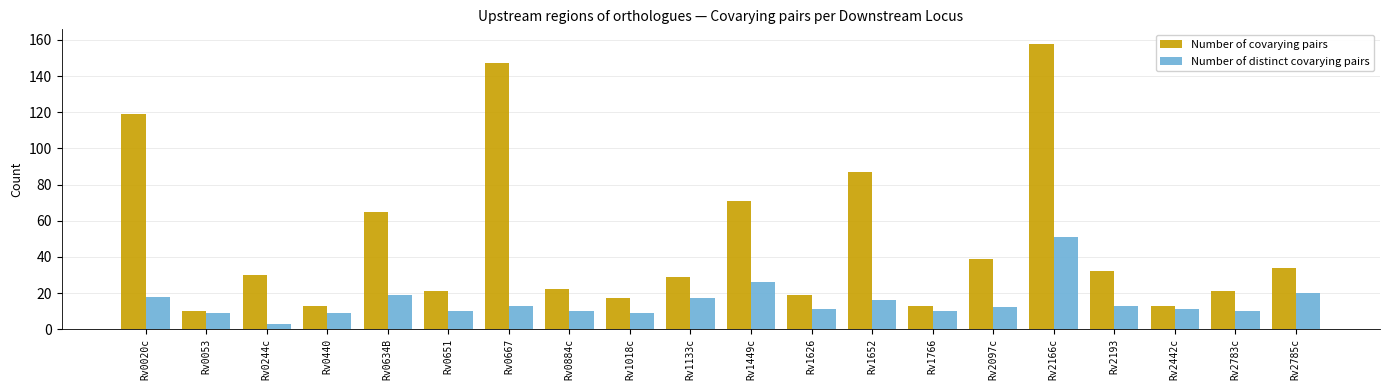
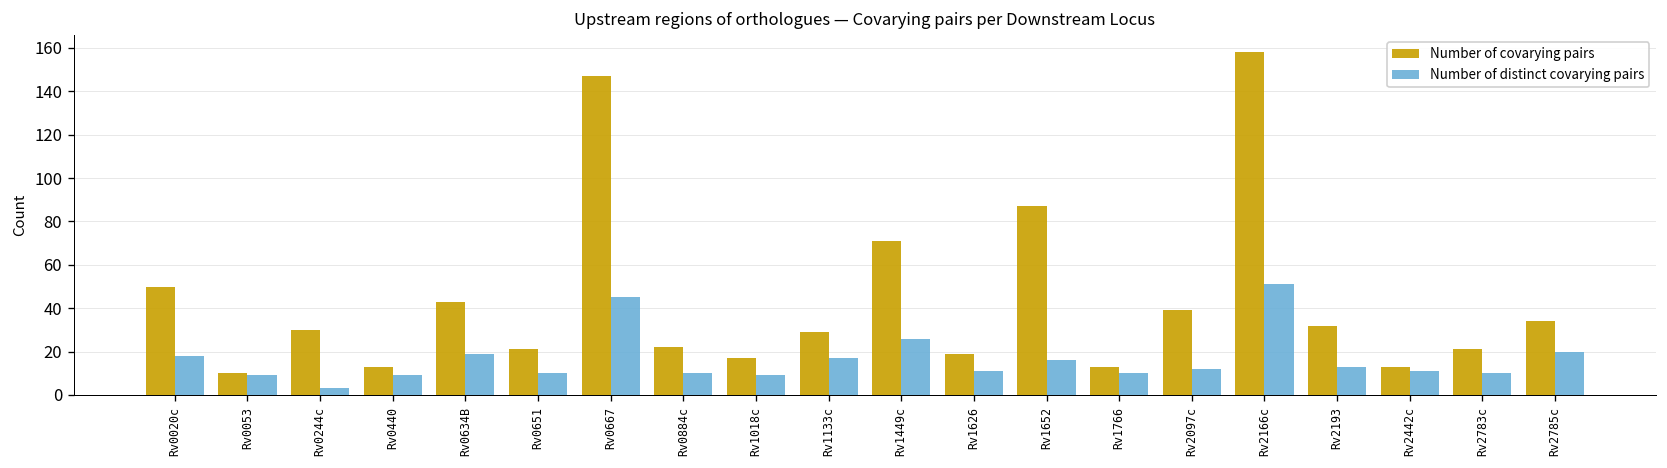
Number of covarying pairs, Rv0020c: 119 -> 50
Number of covarying pairs, Rv0634B: 65 -> 43
Number of distinct covarying pairs, Rv0667: 13 -> 45
